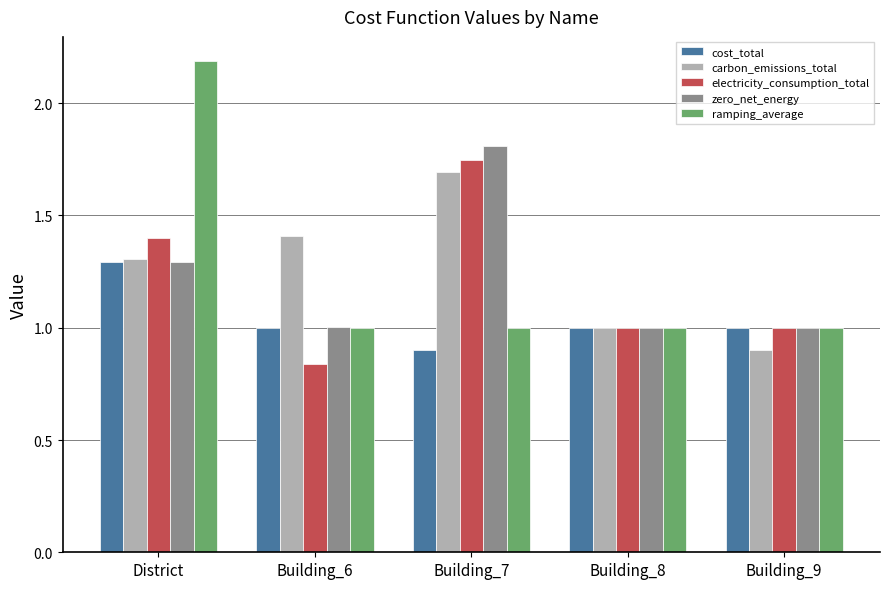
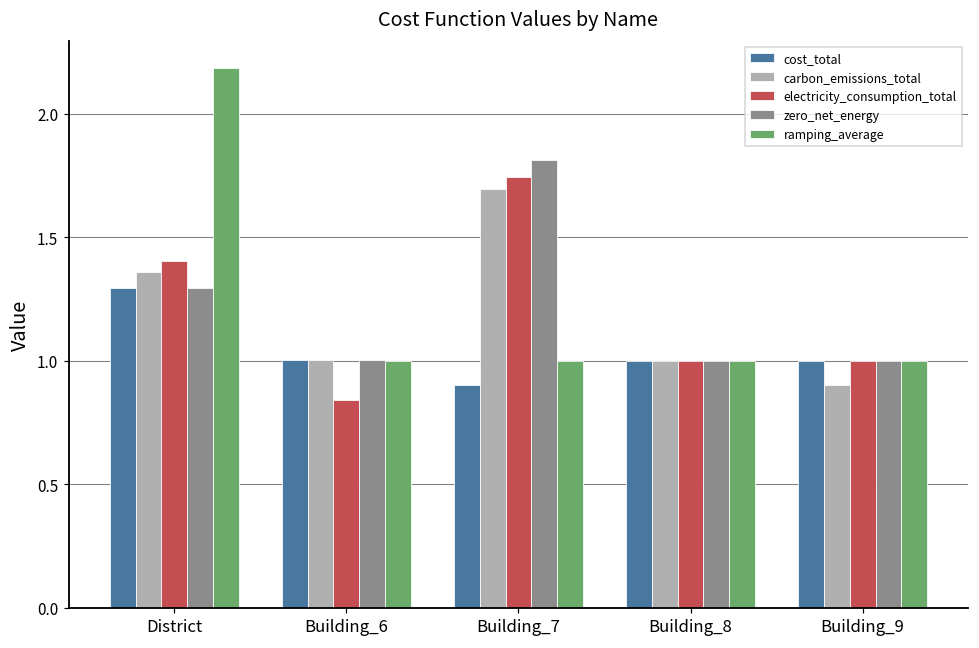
carbon_emissions_total, District: 1.31 -> 1.36
carbon_emissions_total, Building_6: 1.41 -> 1.00
